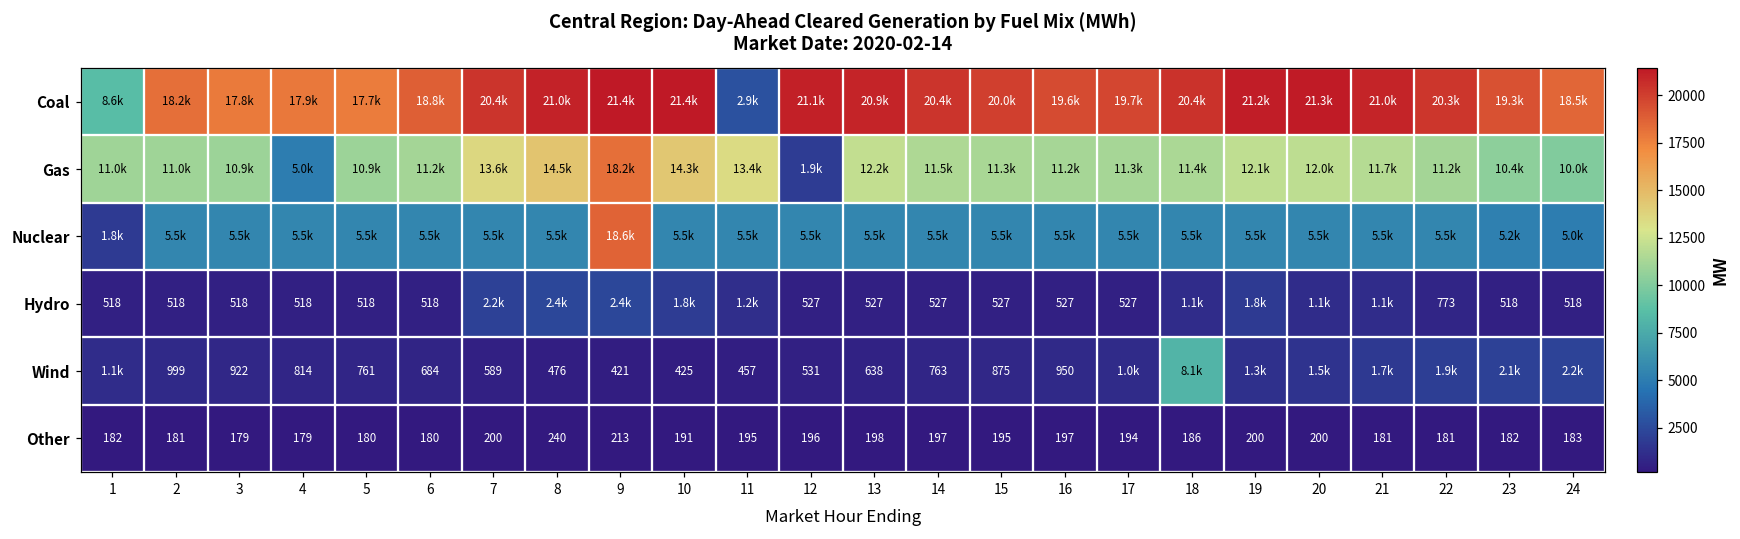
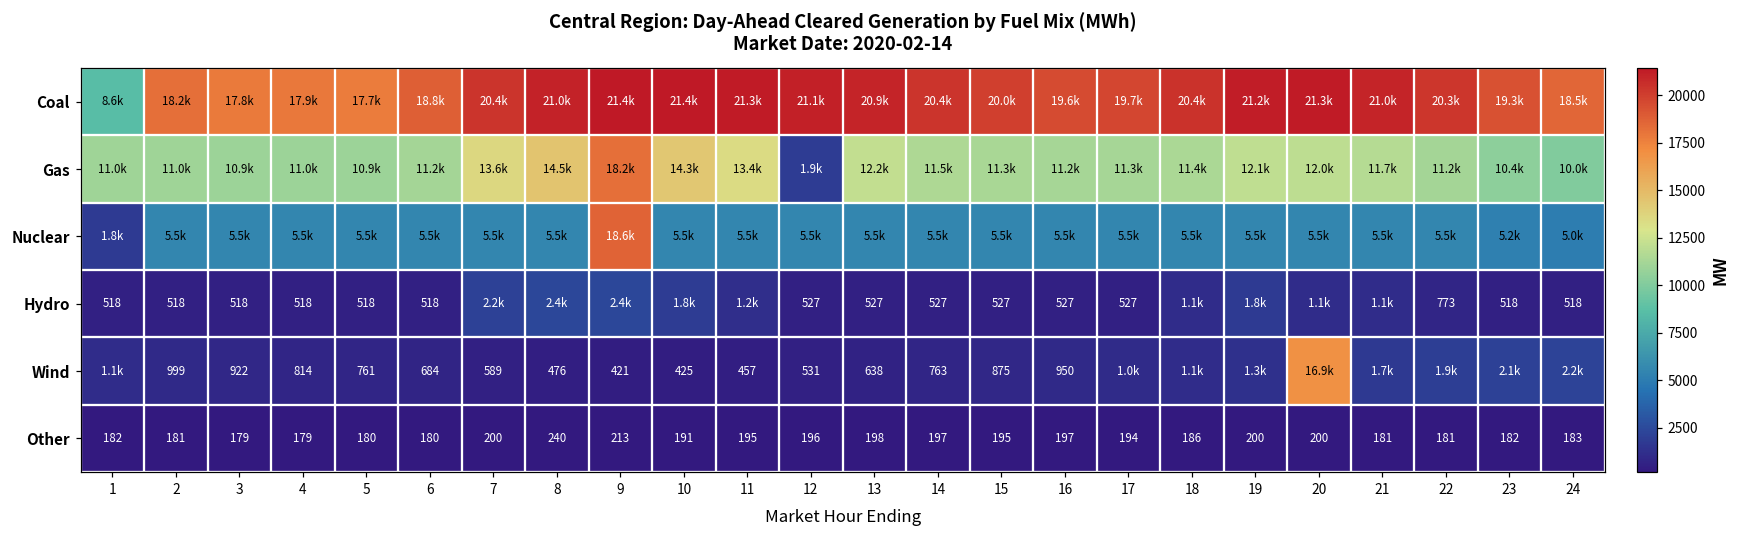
Coal, 11: 2.9k -> 21.3k
Gas, 4: 5.0k -> 11.0k
Wind, 18: 8.1k -> 1.1k
Wind, 20: 1.5k -> 16.9k
